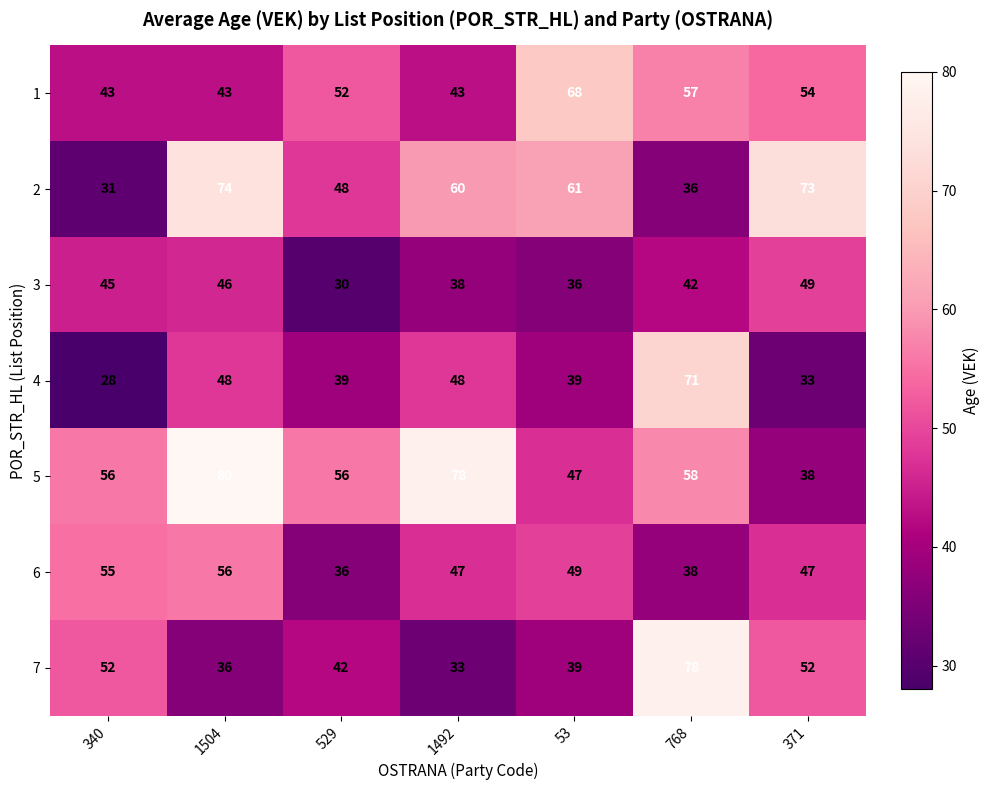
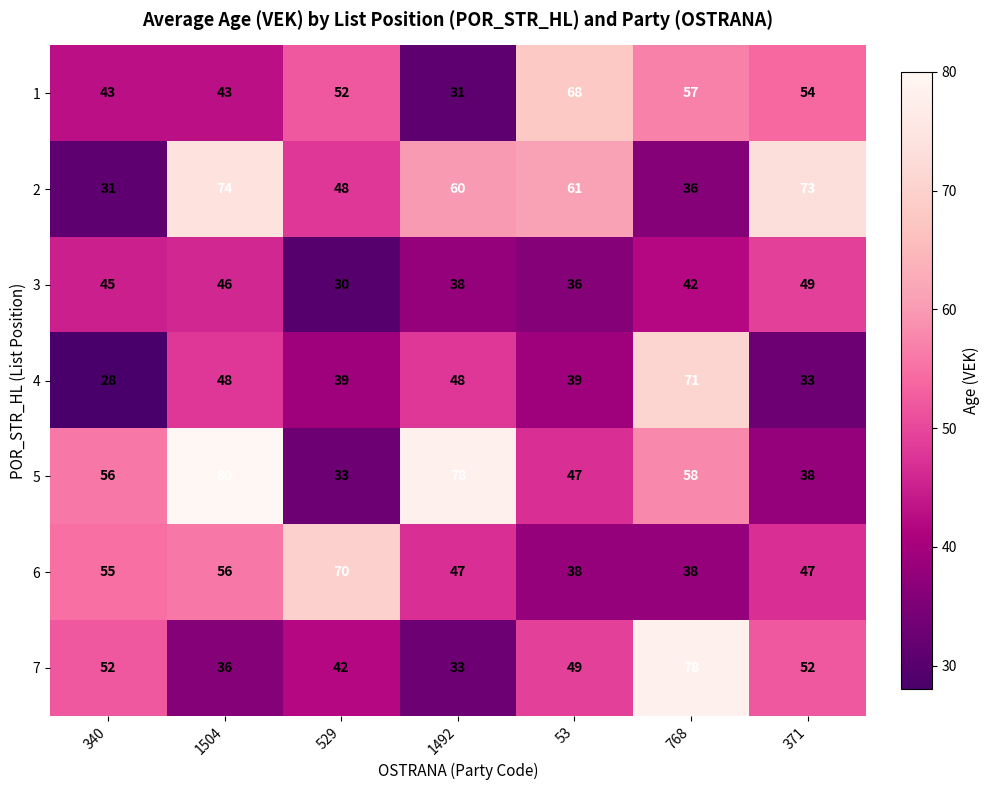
1, 1492: 43 -> 31
5, 529: 56 -> 33
6, 529: 36 -> 70
6, 53: 49 -> 38
7, 53: 39 -> 49
